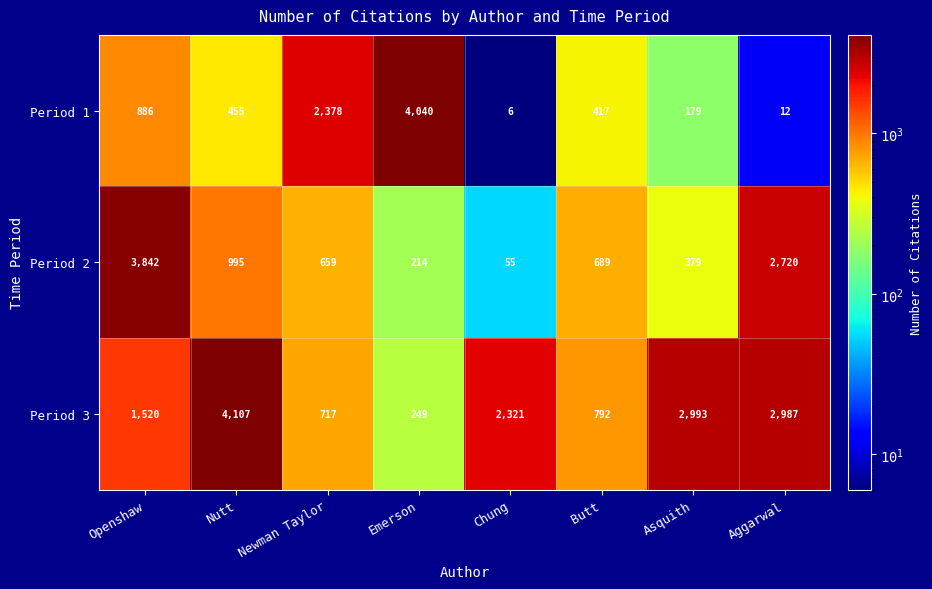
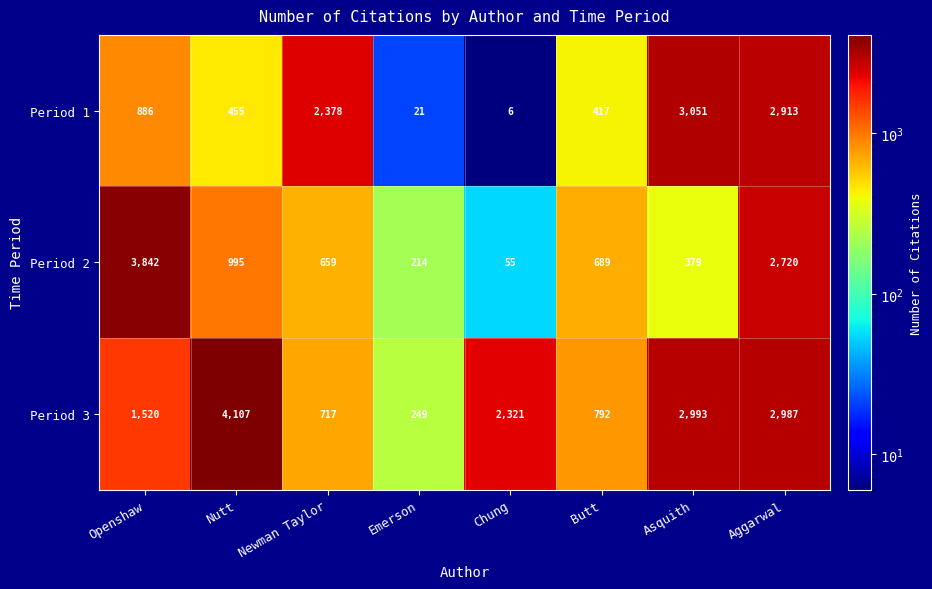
Period 1, Emerson: 4,040 -> 21
Period 1, Asquith: 179 -> 3,051
Period 1, Aggarwal: 12 -> 2,913
